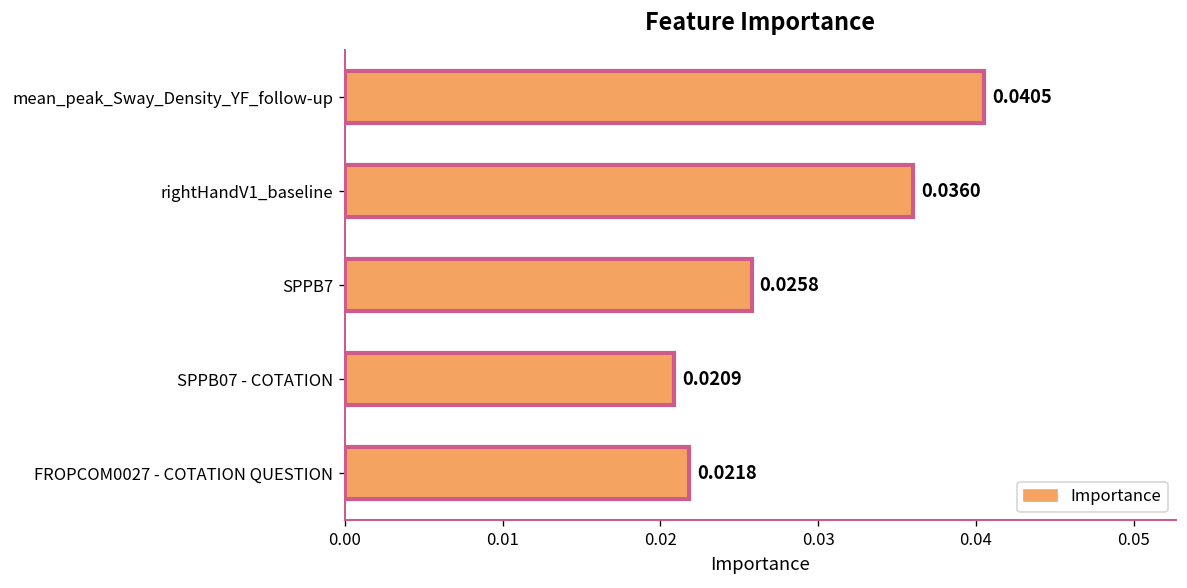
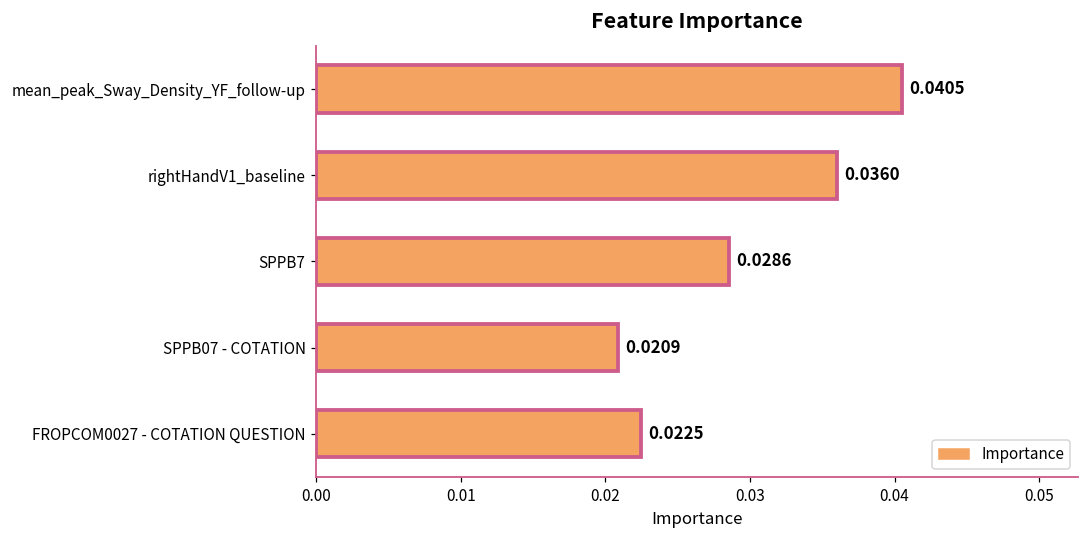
SPPB7: 0.0258 -> 0.0286
FROPCOM0027 - COTATION QUESTION: 0.0218 -> 0.0225
